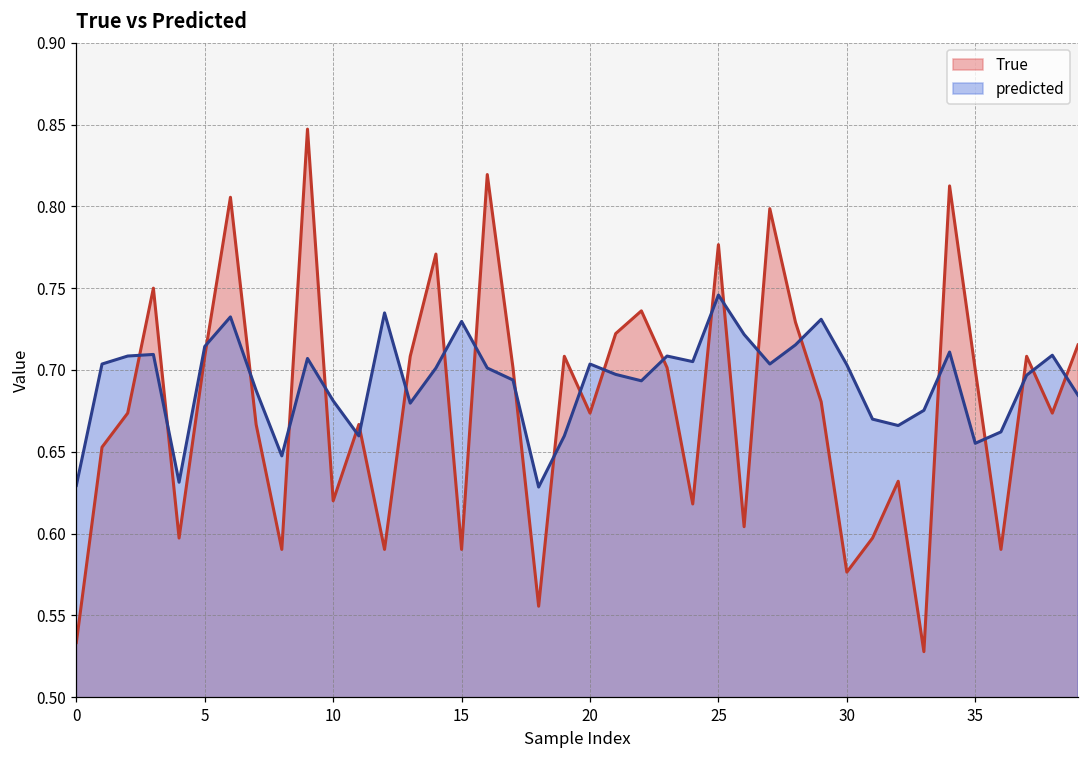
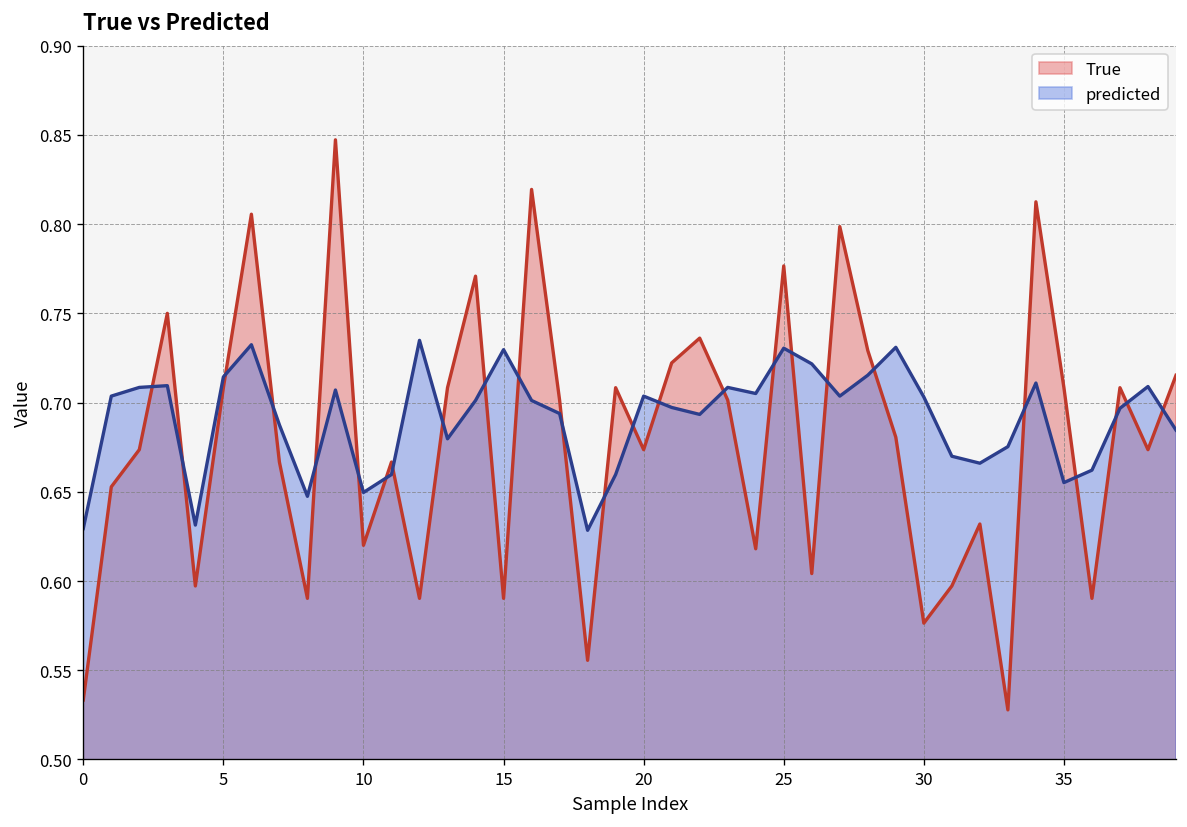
predicted, 10: 0.681 -> 0.650
predicted, 25: 0.746 -> 0.730
True, 35: 0.700 -> 0.708
